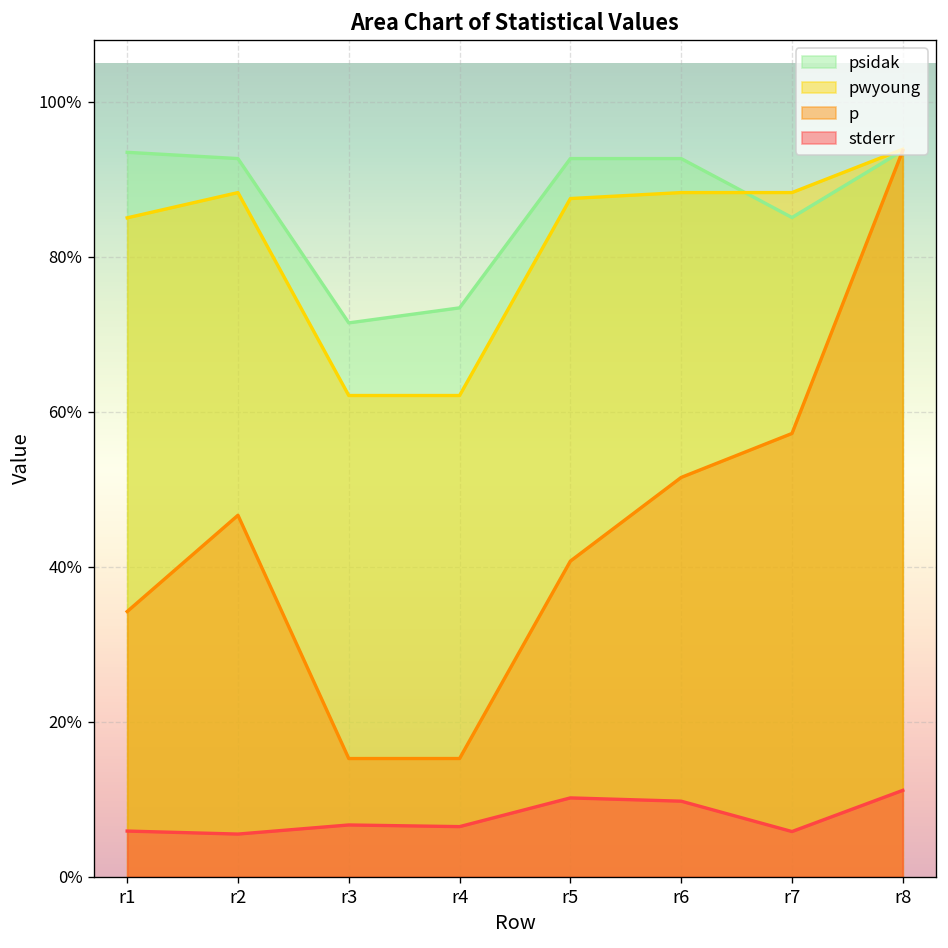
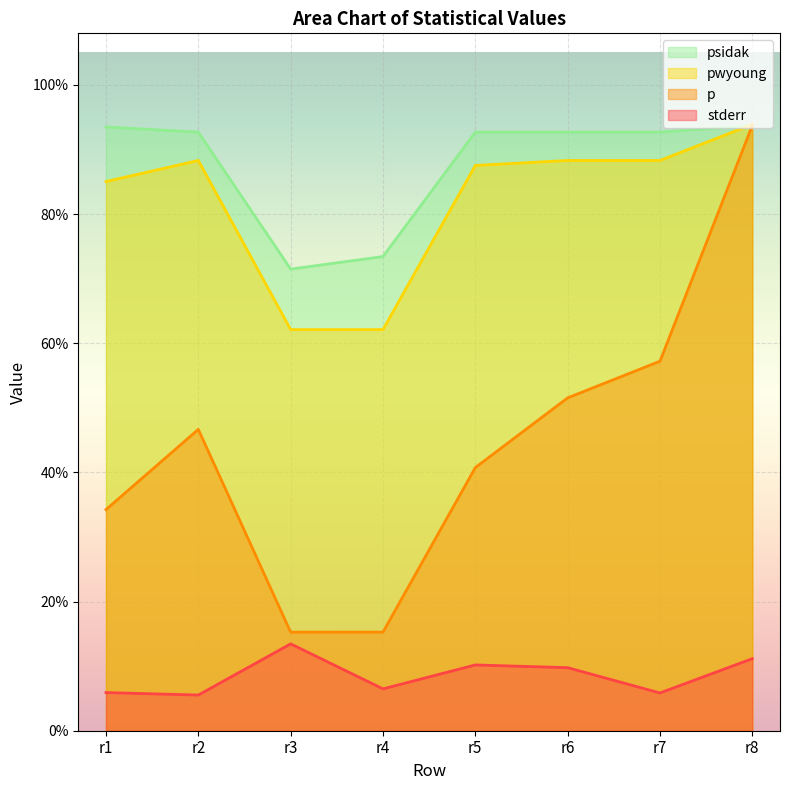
stderr, r3: 7% -> 13%
psidak, r7: 85% -> 93%
